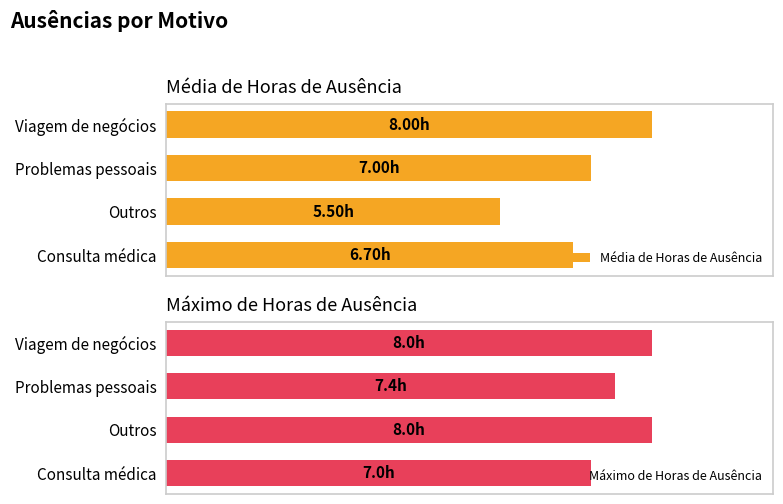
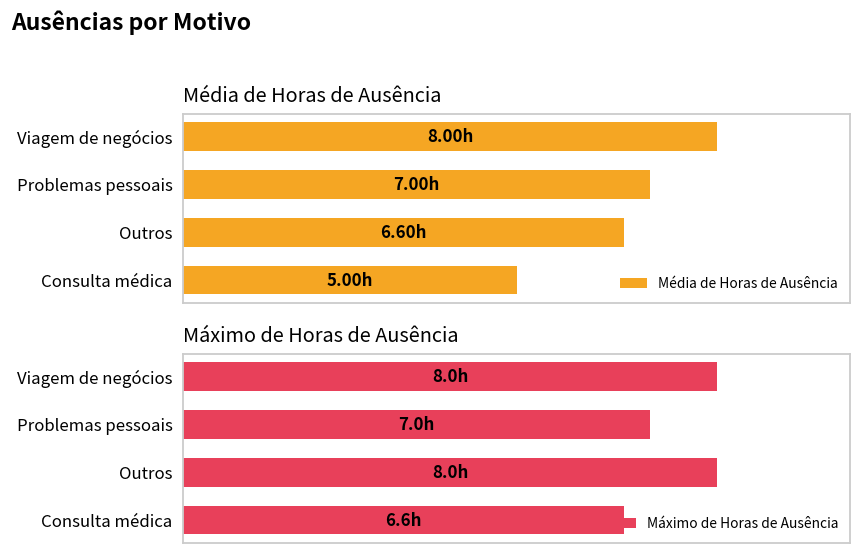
Média de Horas de Ausência, Outros: 5.50h -> 6.60h
Média de Horas de Ausência, Consulta médica: 6.70h -> 5.00h
Máximo de Horas de Ausência, Problemas pessoais: 7.4h -> 7.0h
Máximo de Horas de Ausência, Consulta médica: 7.0h -> 6.6h
